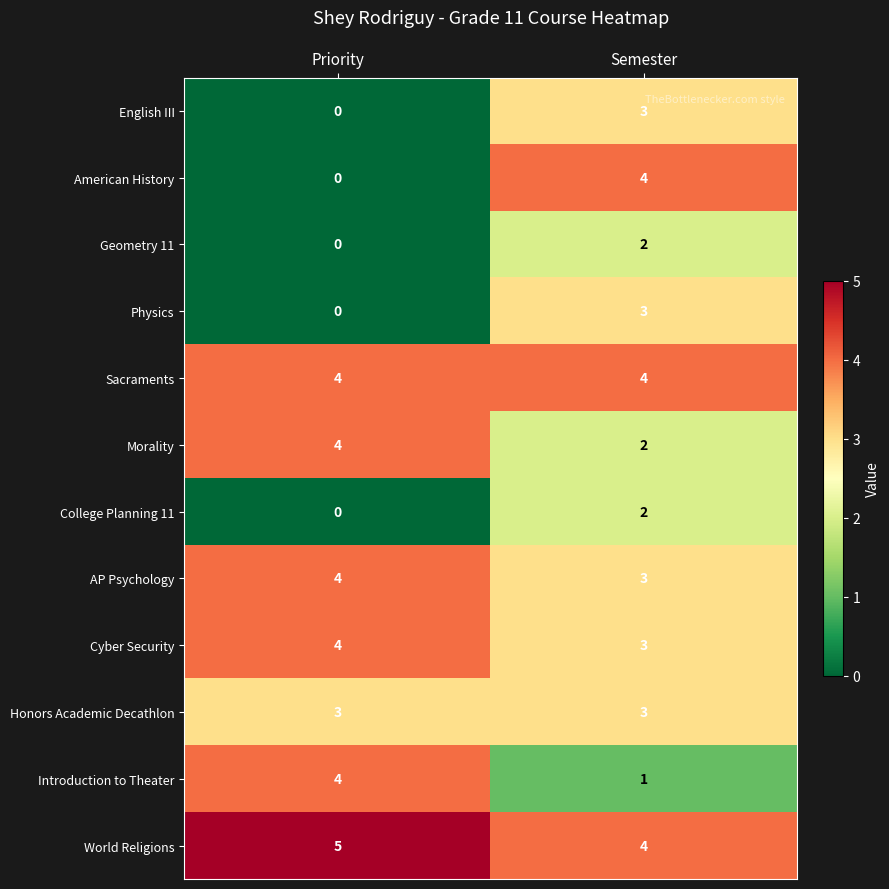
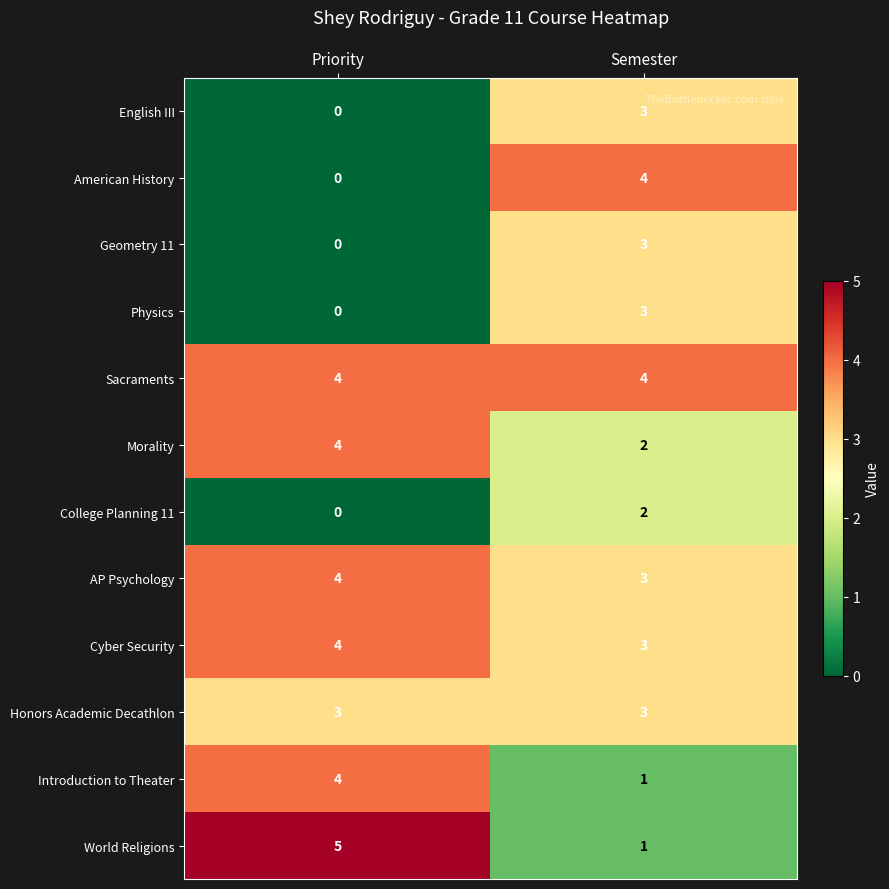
Geometry 11, Semester: 2 -> 3
World Religions, Semester: 4 -> 1
